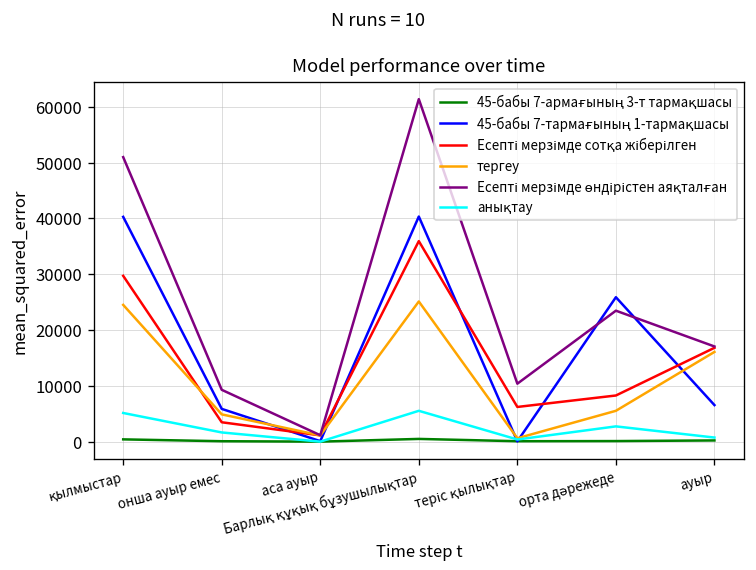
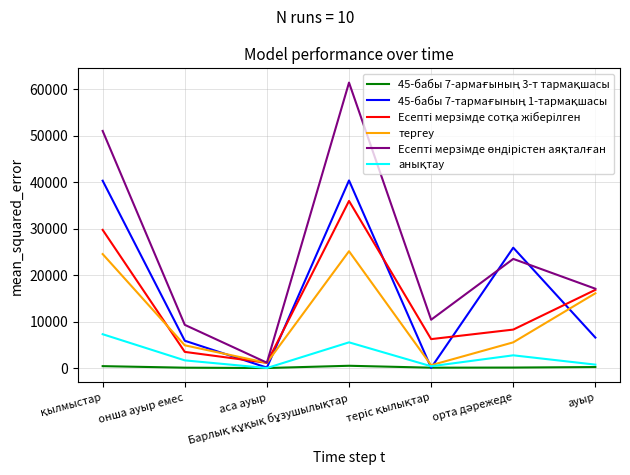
анықтау, қылмыстар: 5000 -> 7000
